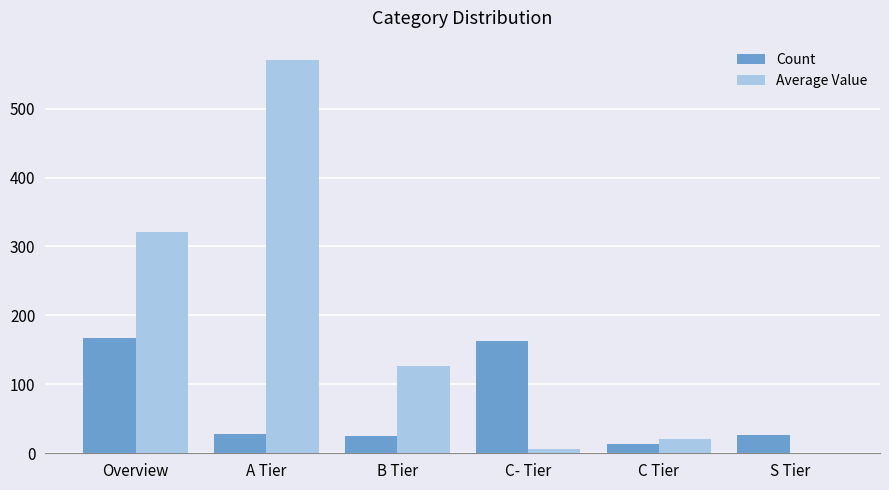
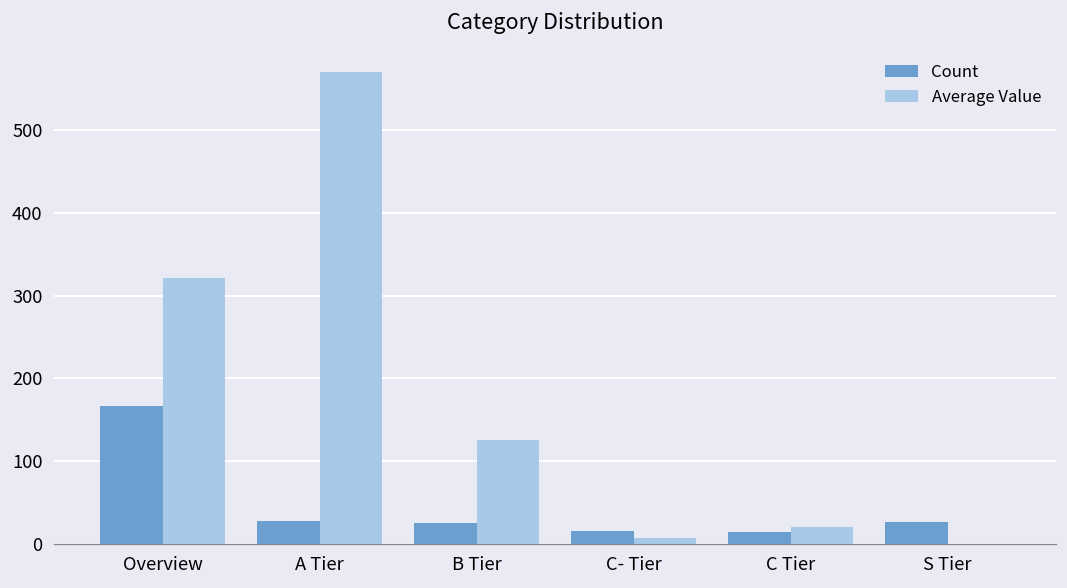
Count, C- Tier: 160 -> 20
